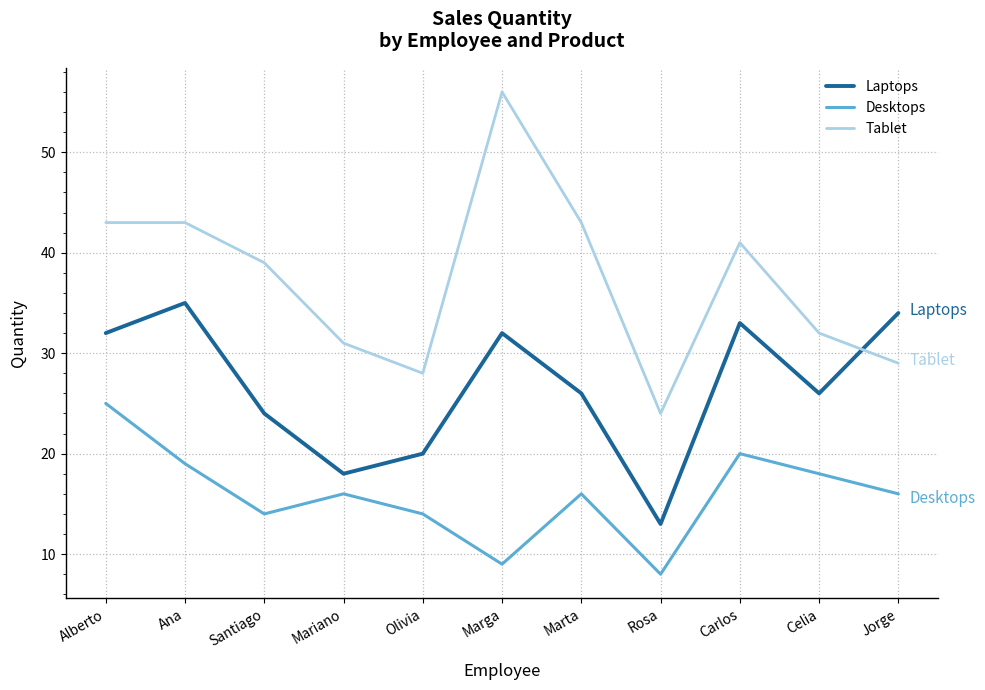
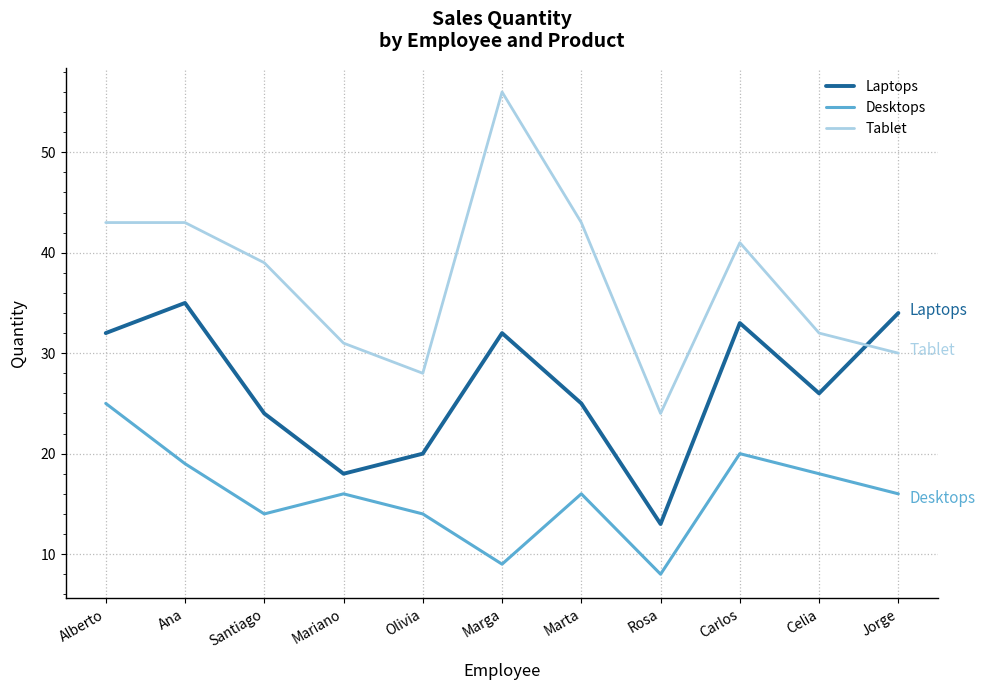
Laptops, Marta: 26 -> 25
Tablet, Jorge: 29 -> 30
